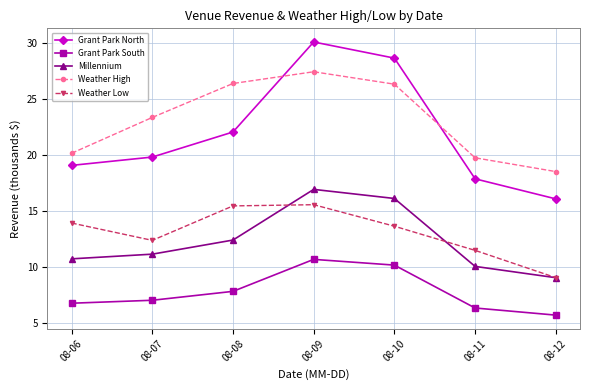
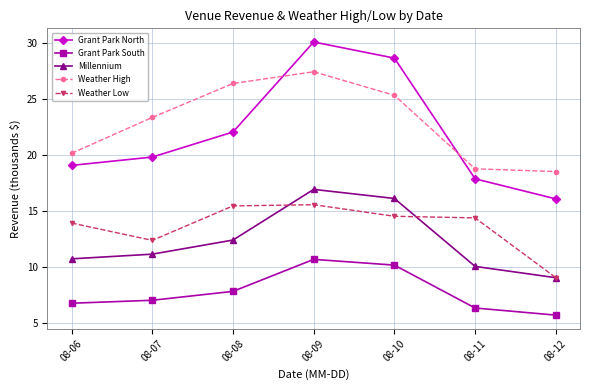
Weather High, 08-10: 26.3 -> 25.3
Weather Low, 08-10: 13.6 -> 14.5
Weather High, 08-11: 19.7 -> 18.7
Weather Low, 08-11: 11.5 -> 14.4
